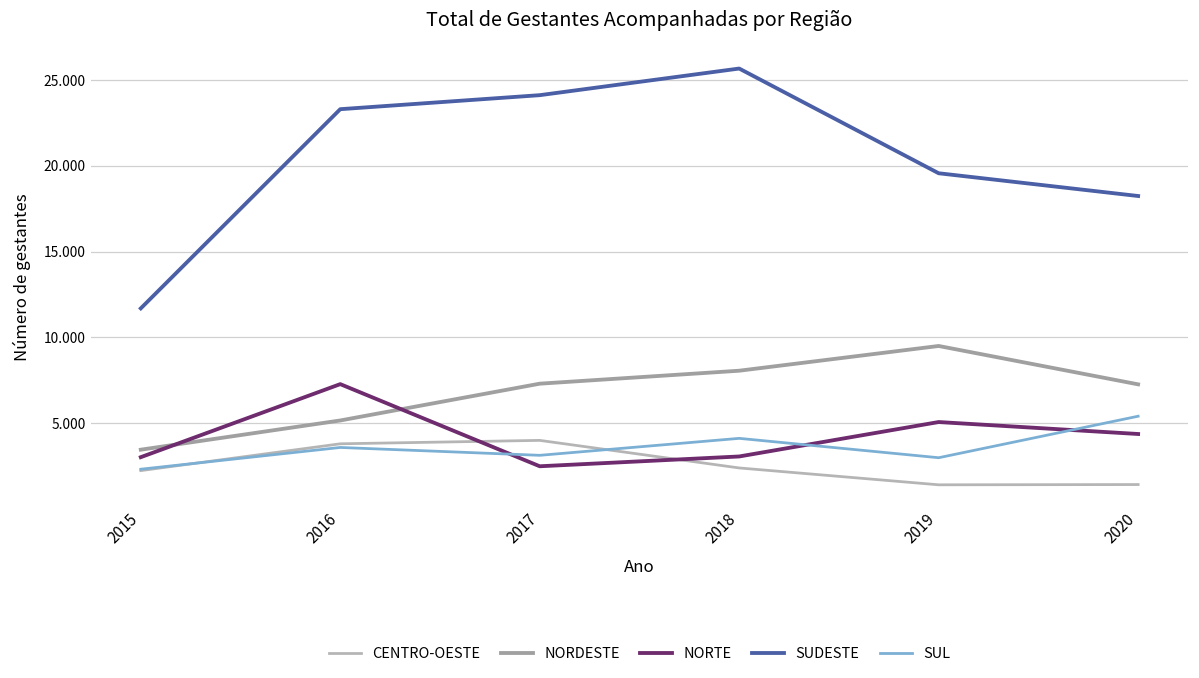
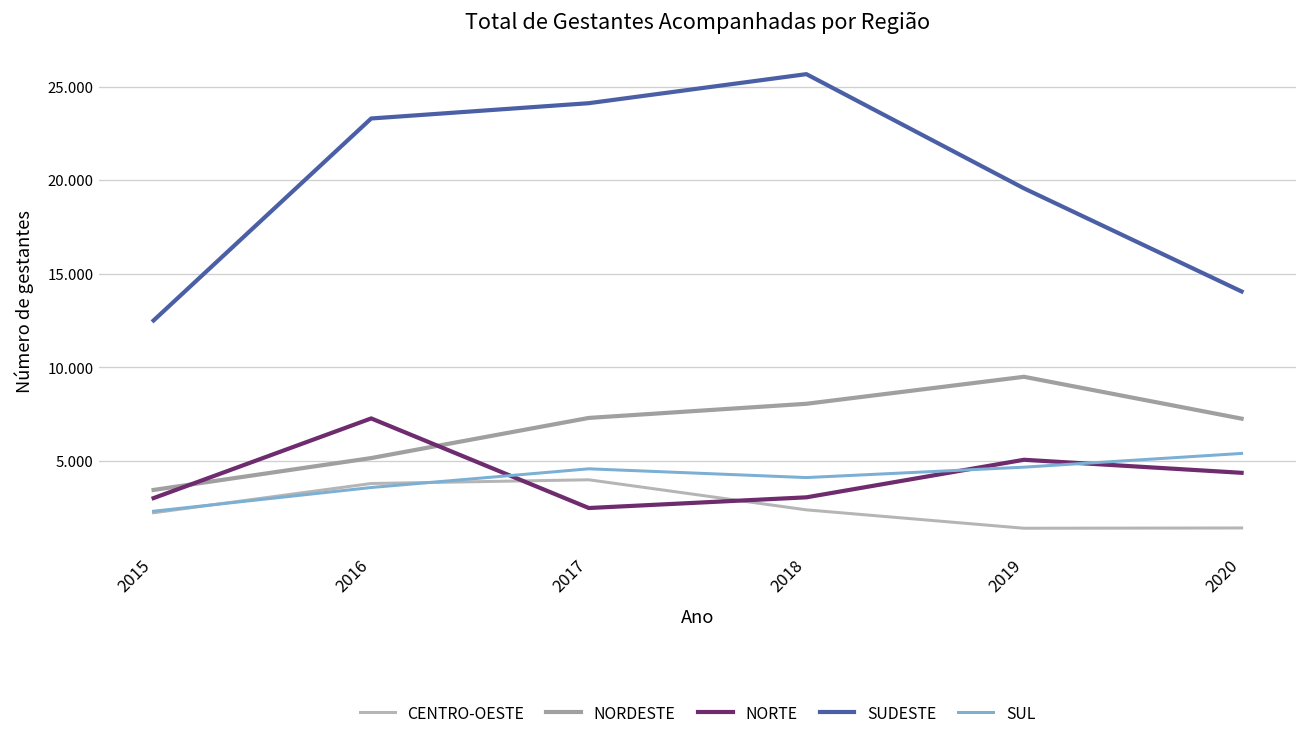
SUDESTE, 2015: 11.7 -> 12.5
SUL, 2017: 3.1 -> 4.6
SUL, 2019: 3.0 -> 4.7
SUDESTE, 2020: 18.2 -> 14.1
